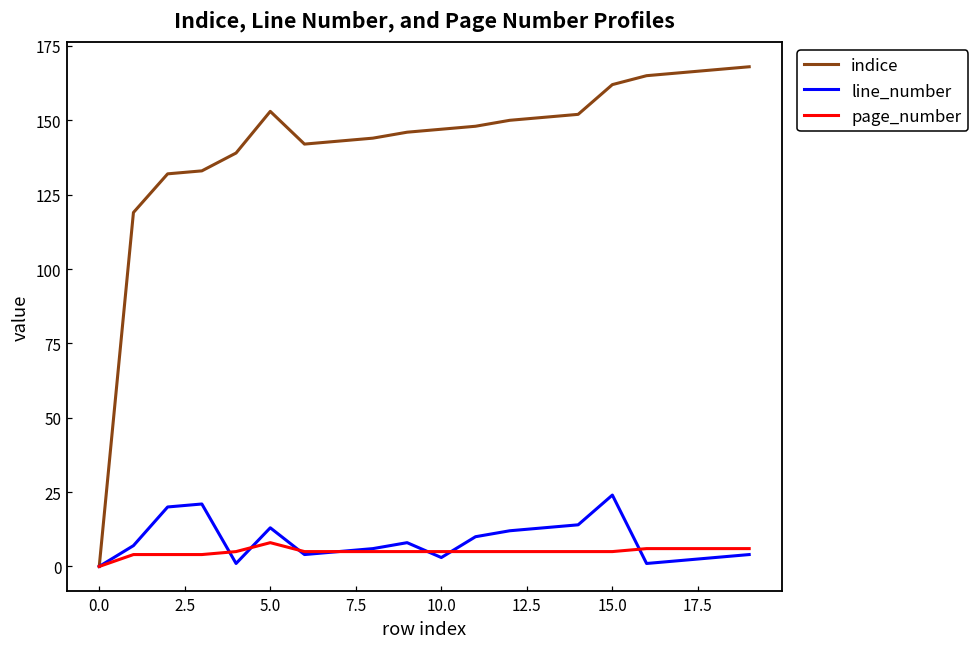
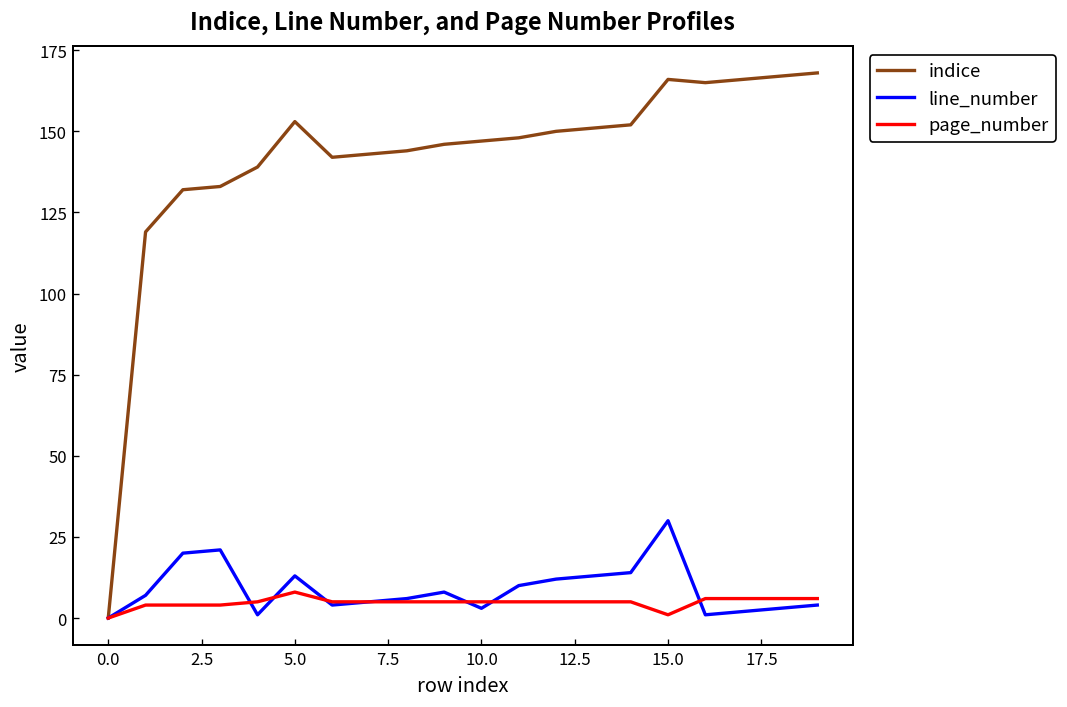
indice, 15.0: 162 -> 166
line_number, 15.0: 24 -> 30
page_number, 15.0: 5 -> 1
